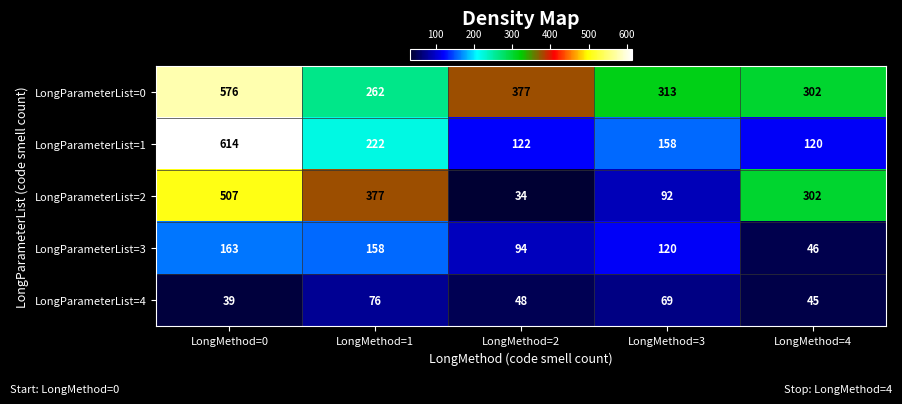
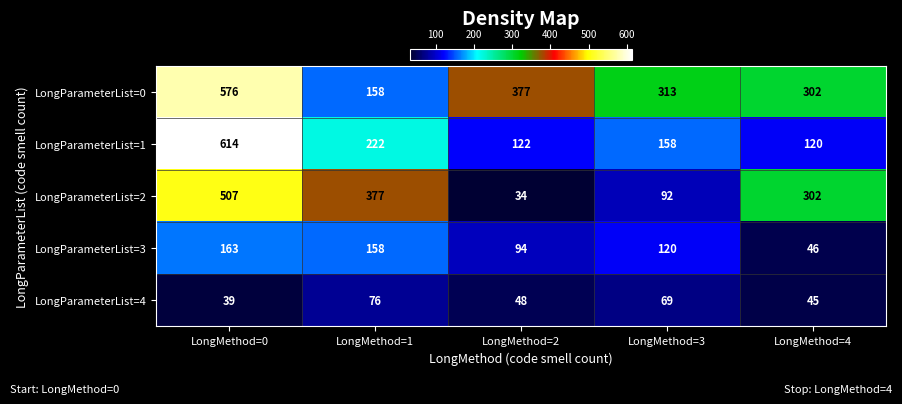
LongParameterList=0, LongMethod=1: 262 -> 158
